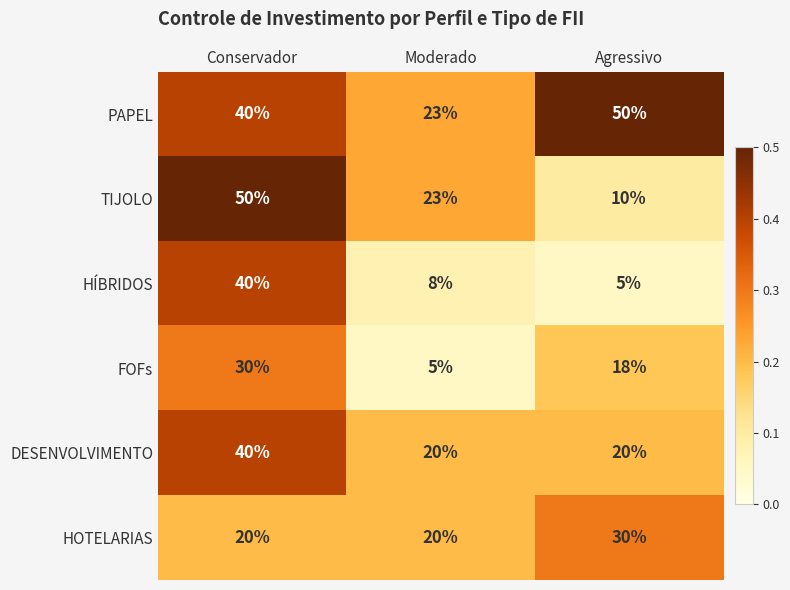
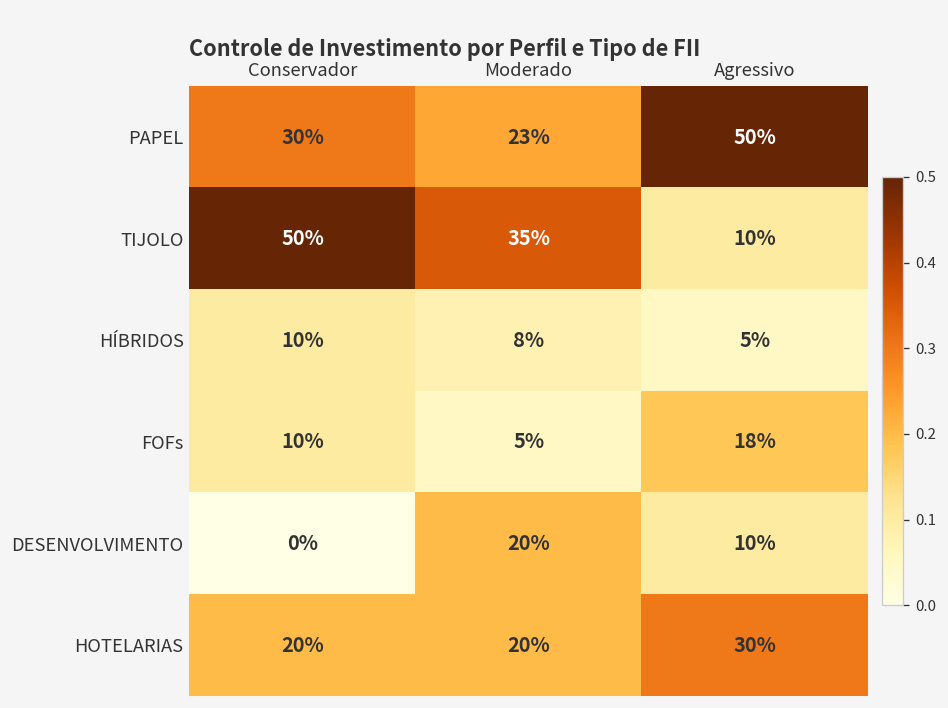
PAPEL, Conservador: 40% -> 30%
TIJOLO, Moderado: 23% -> 35%
HÍBRIDOS, Conservador: 40% -> 10%
FOFs, Conservador: 30% -> 10%
DESENVOLVIMENTO, Conservador: 40% -> 0%
DESENVOLVIMENTO, Agressivo: 20% -> 10%
